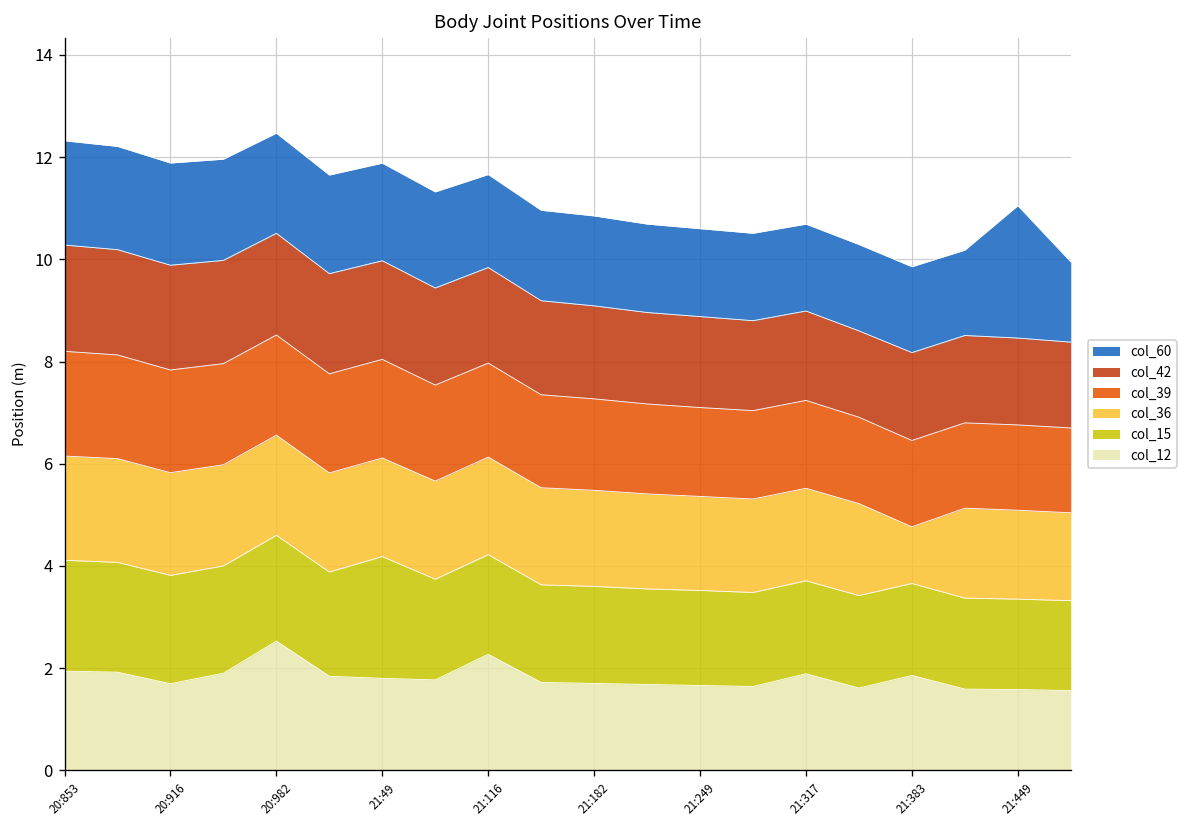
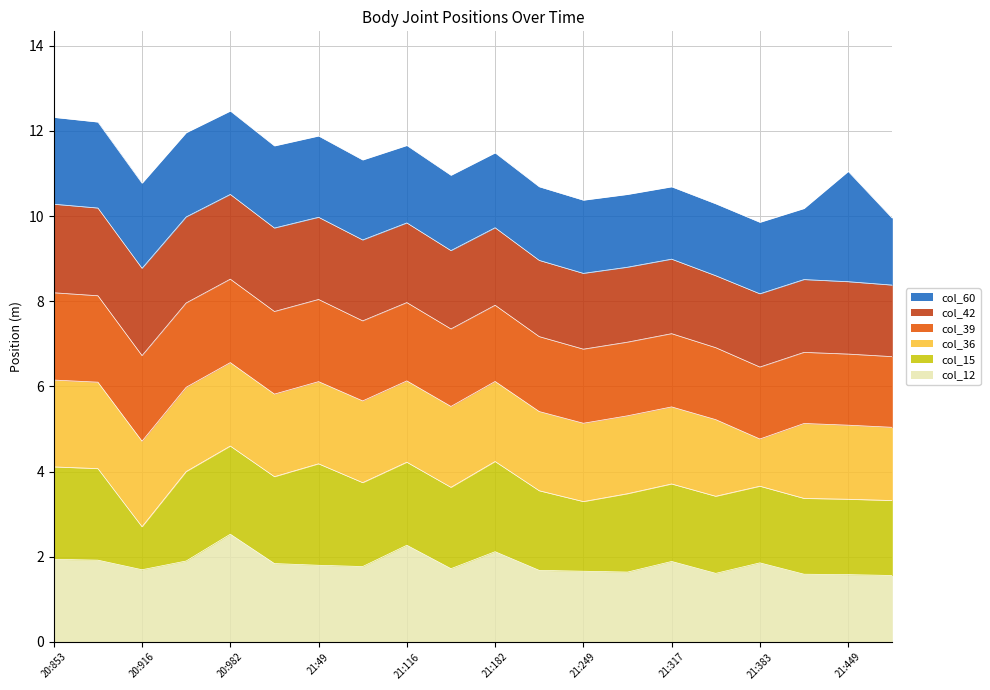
col_15, 20:916: 2.1 -> 1.0
col_12, 21:182: 1.7 -> 2.1
col_15, 21:182: 1.9 -> 2.1
col_15, 21:249: 1.9 -> 1.6
